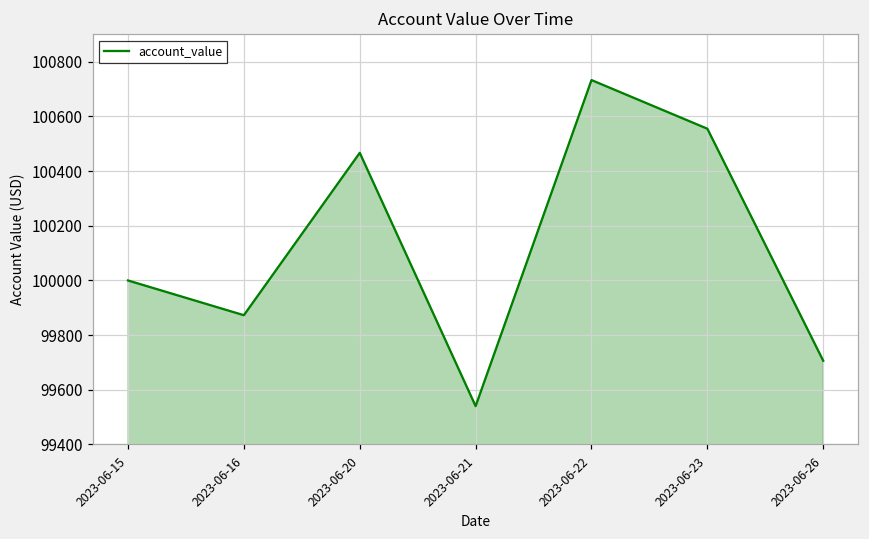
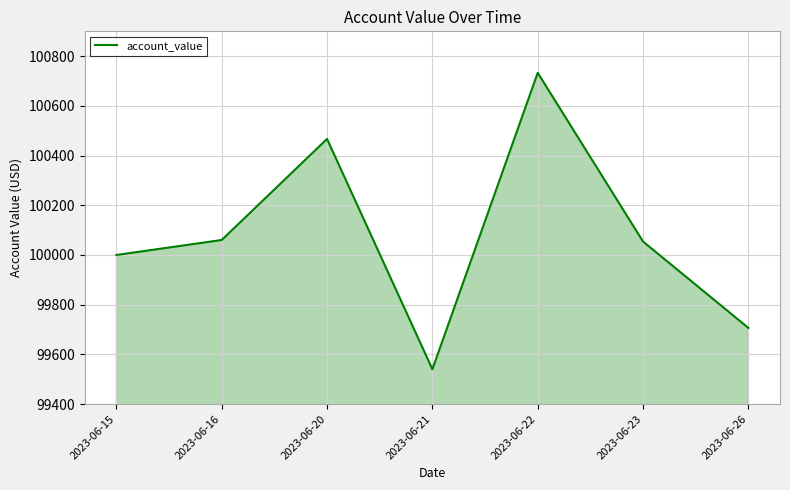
2023-06-16: 99870 -> 100060
2023-06-23: 100560 -> 100050
